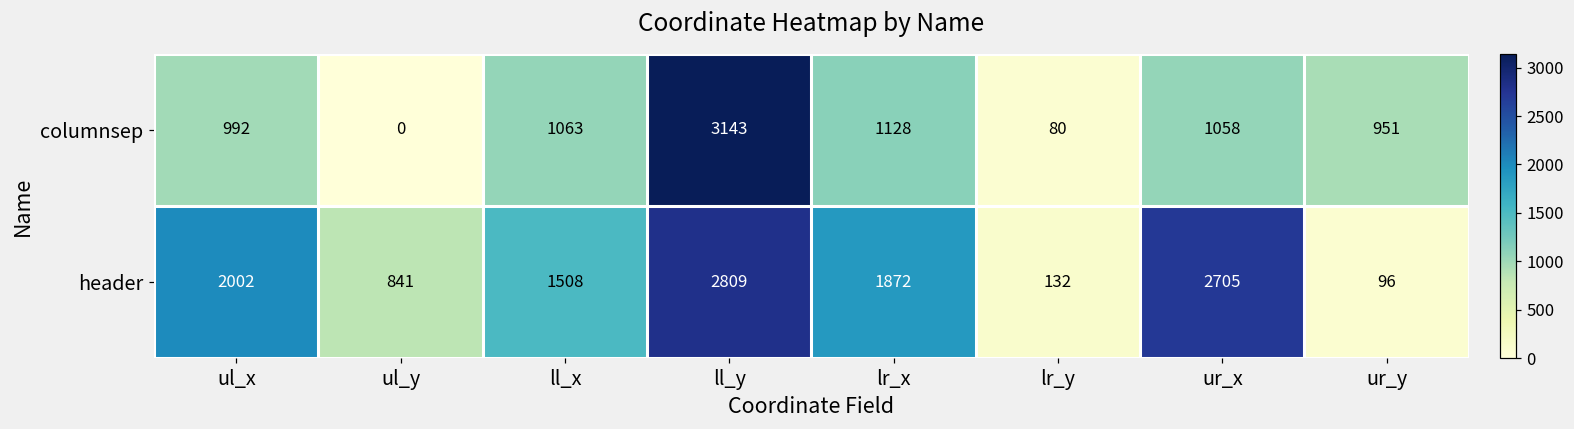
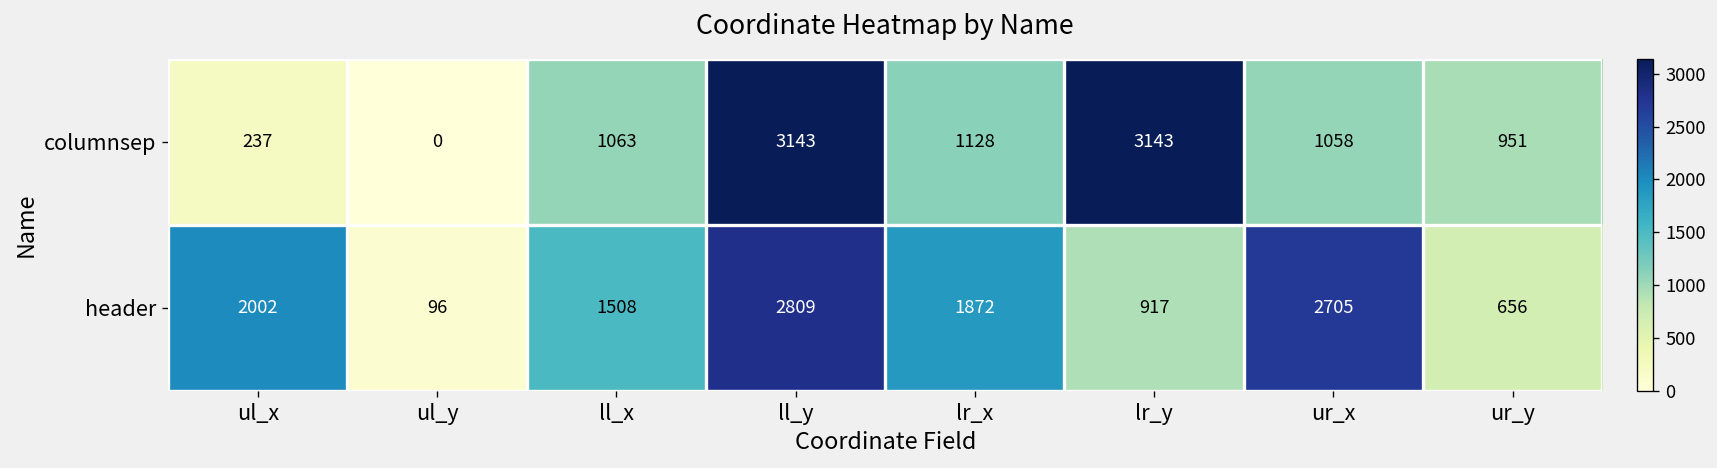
columnsep, ul_x: 992 -> 237
columnsep, lr_y: 80 -> 3143
header, ul_y: 841 -> 96
header, lr_y: 132 -> 917
header, ur_y: 96 -> 656
